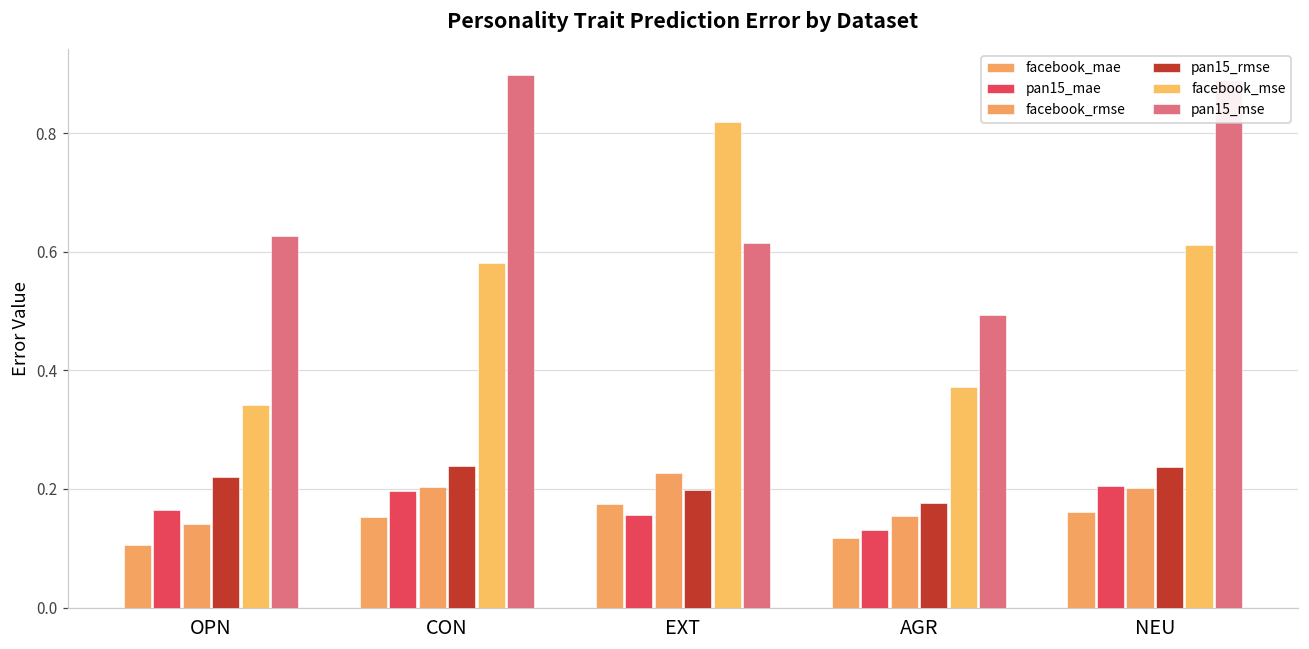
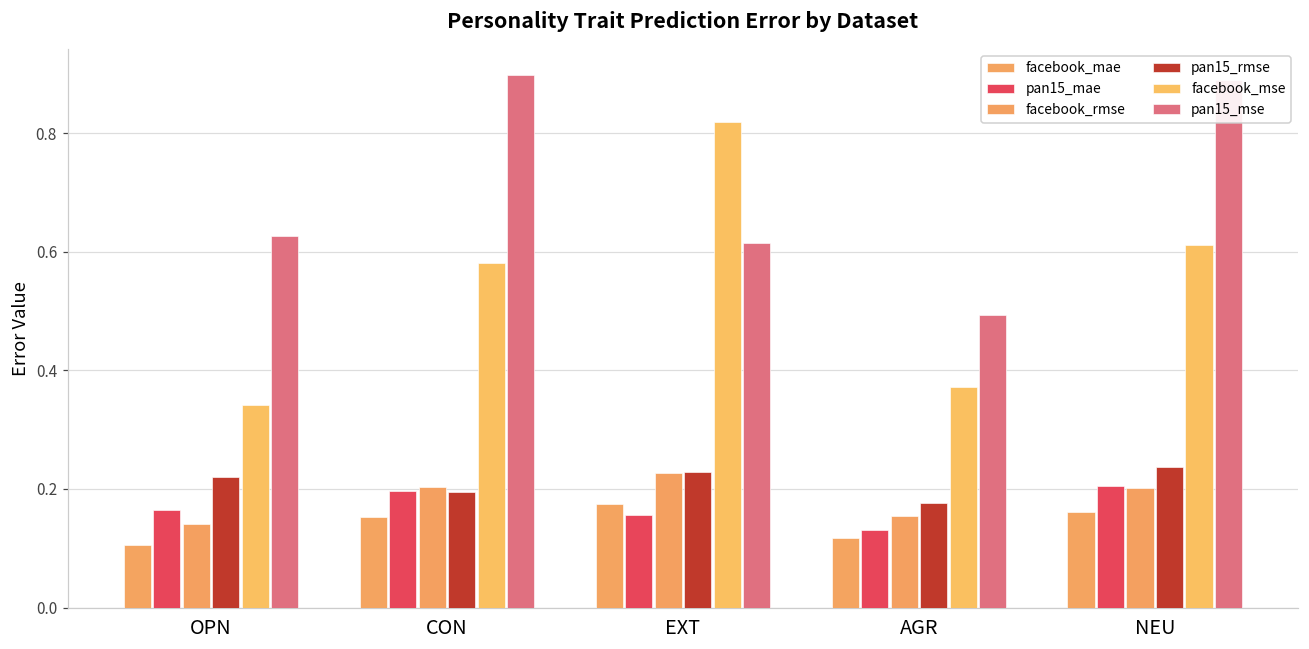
pan15_rmse, CON: 0.24 -> 0.20
pan15_rmse, EXT: 0.20 -> 0.23
